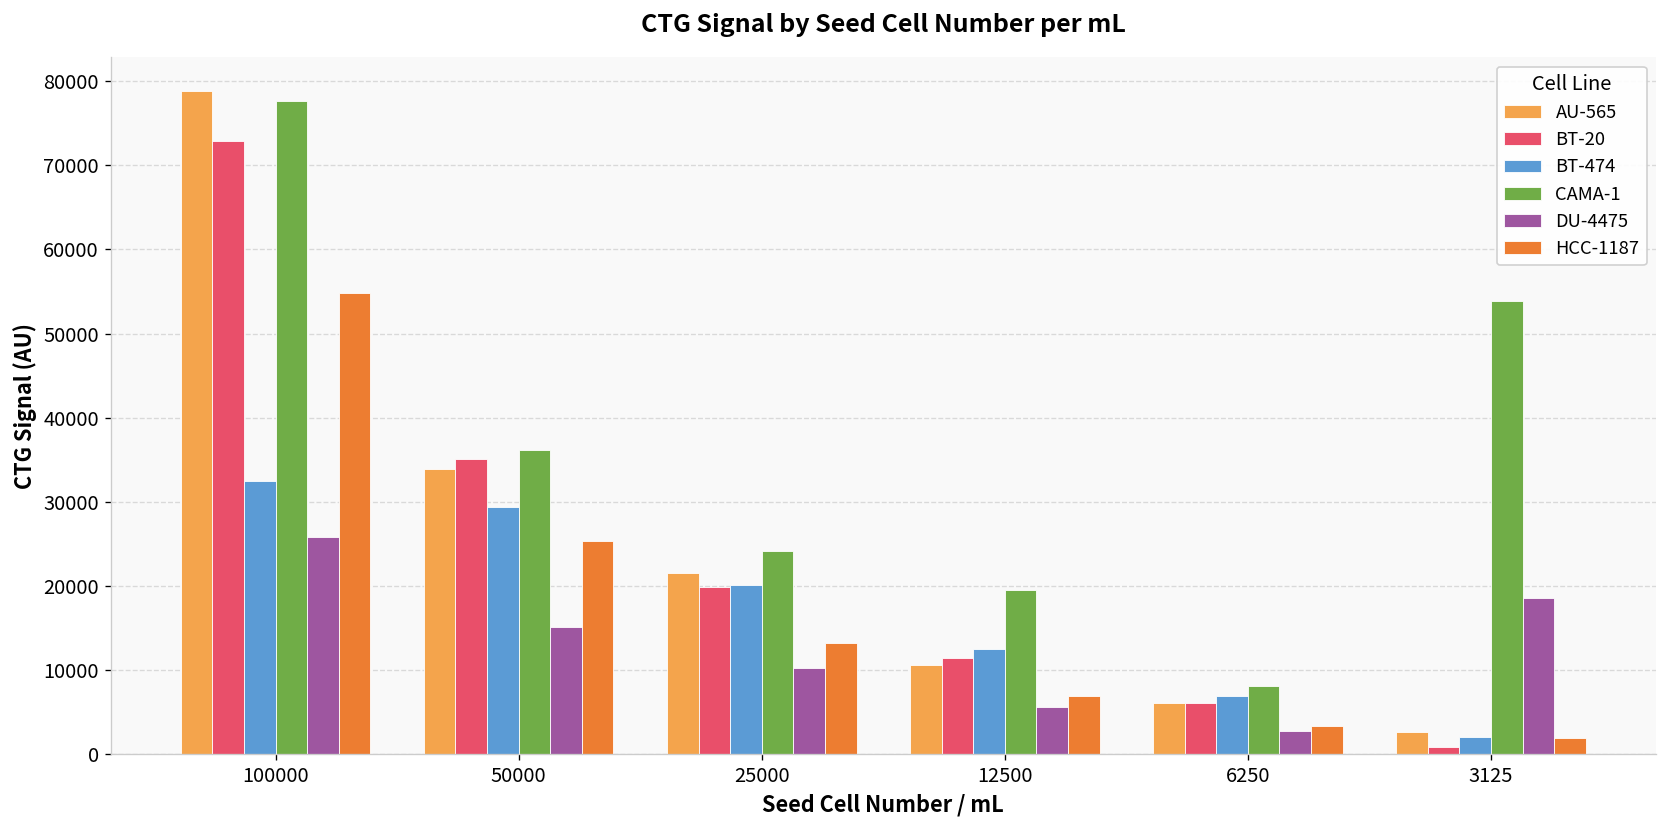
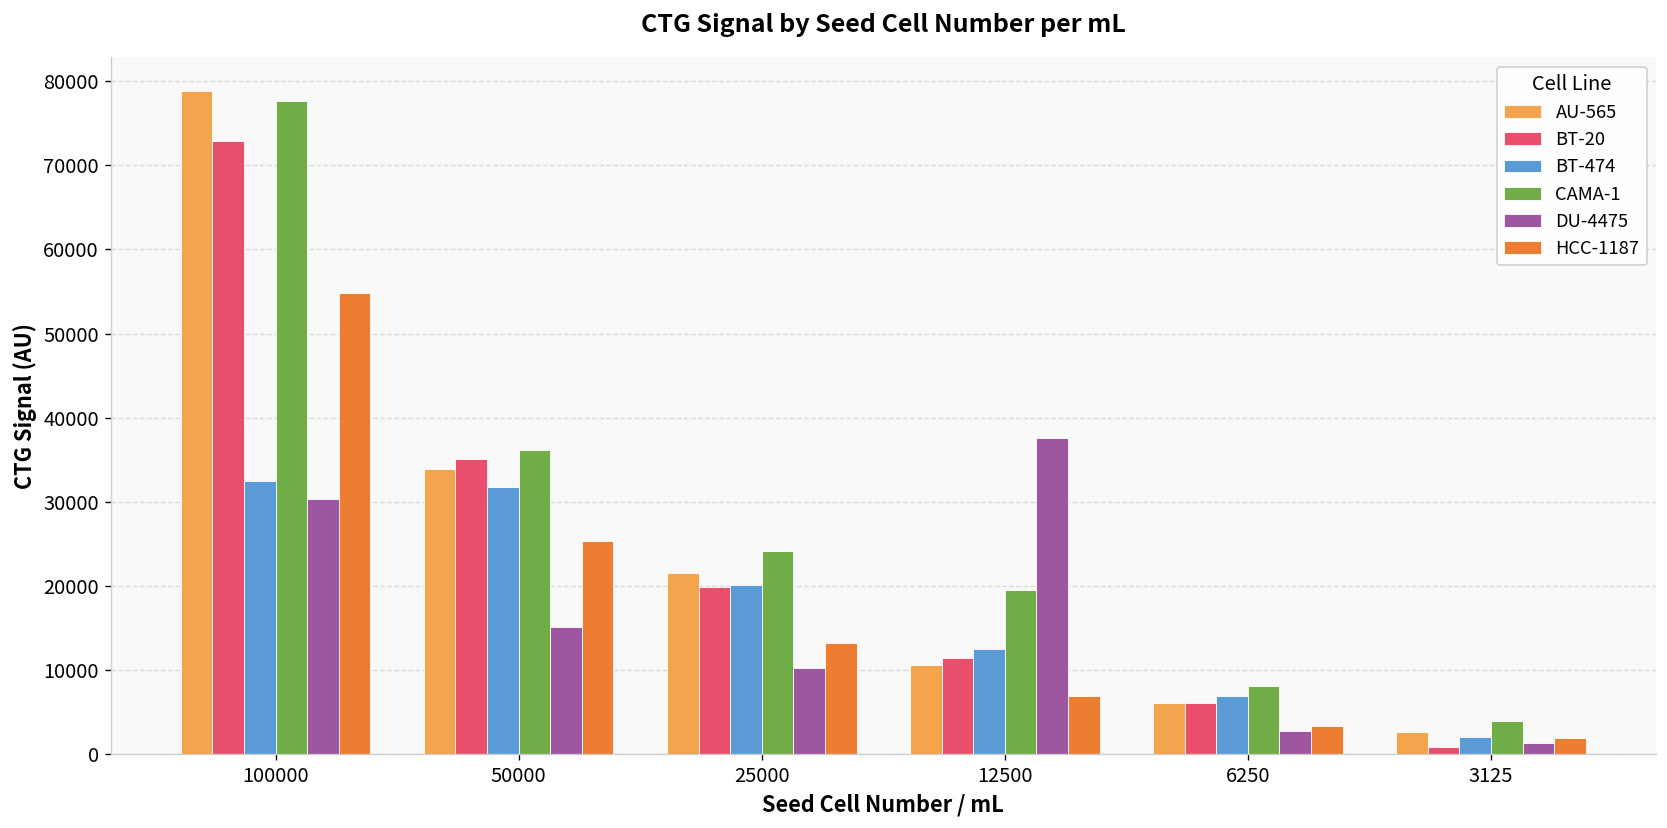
DU-4475, 100000: 26000 -> 30000
BT-474, 50000: 29000 -> 32000
DU-4475, 12500: 6000 -> 38000
CAMA-1, 3125: 54000 -> 4000
DU-4475, 3125: 19000 -> 1000
